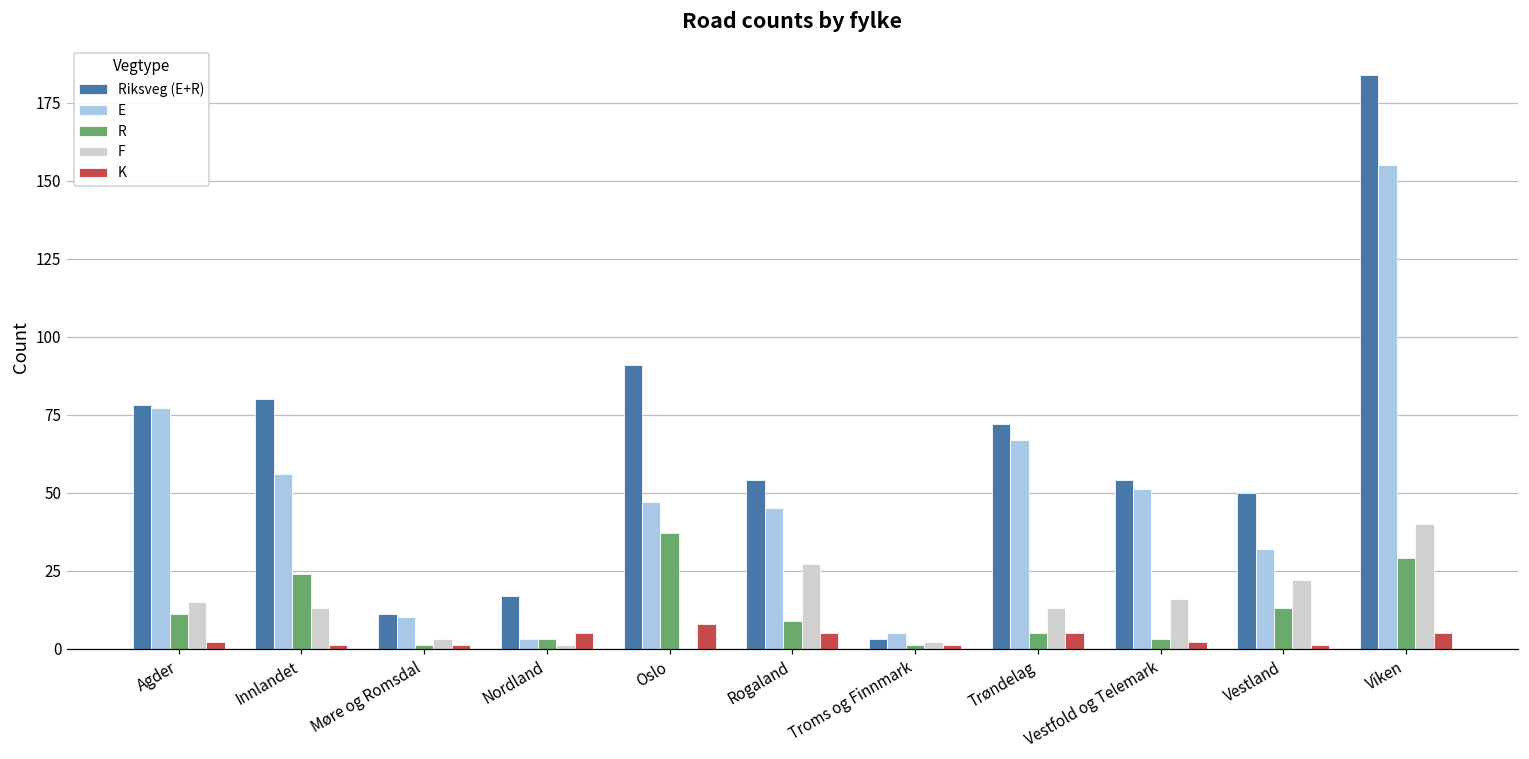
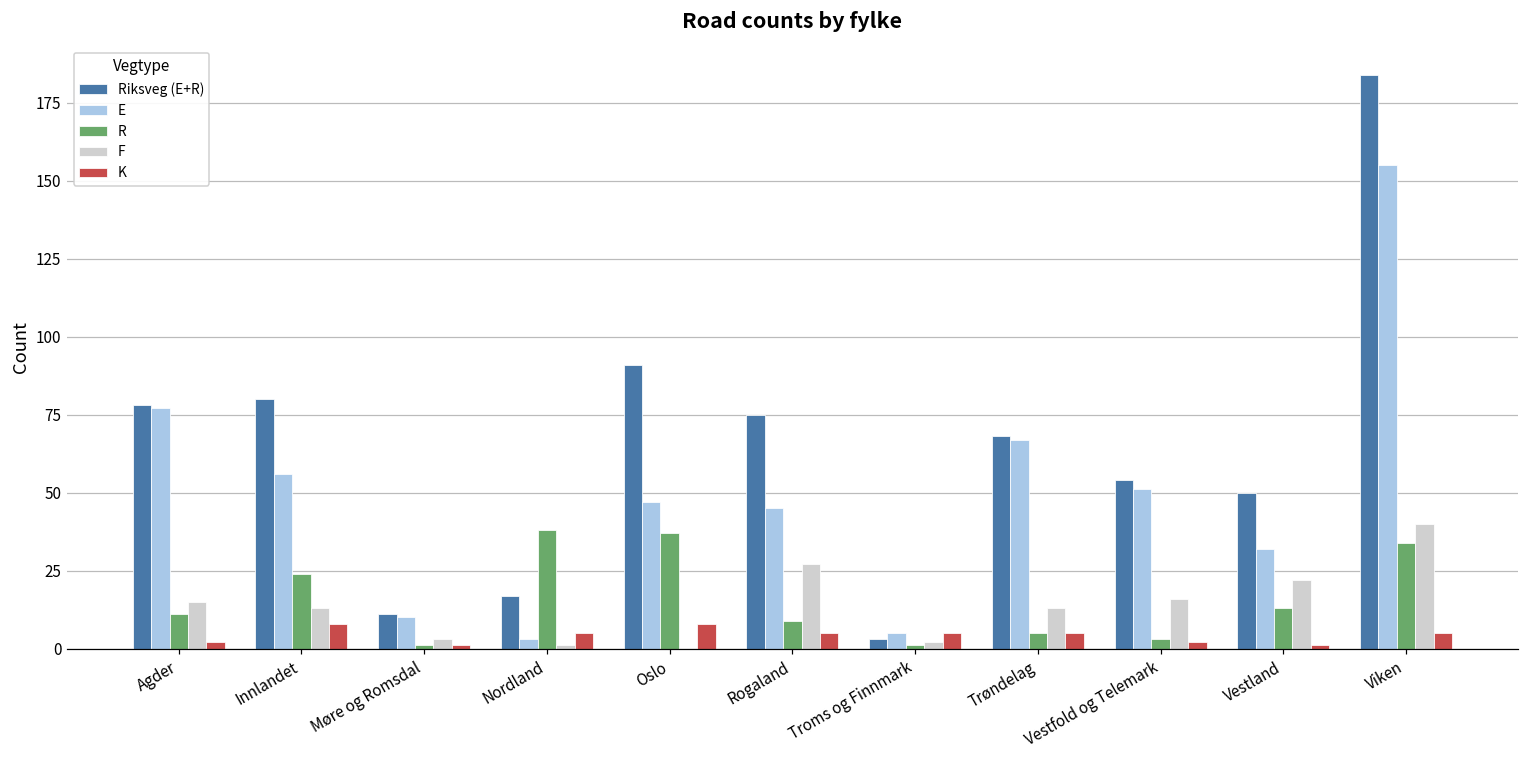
K, Innlandet: 1 -> 8
R, Nordland: 3 -> 38
Riksveg (E+R), Rogaland: 54 -> 75
K, Troms og Finnmark: 1 -> 5
Riksveg (E+R), Trøndelag: 72 -> 68
R, Viken: 29 -> 34
